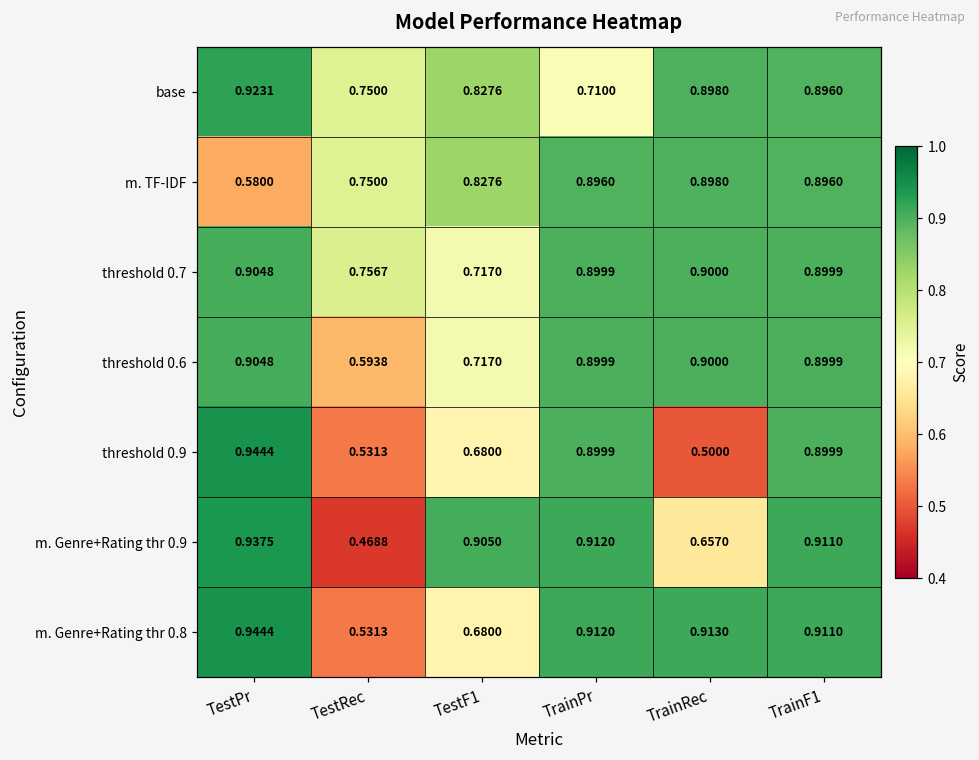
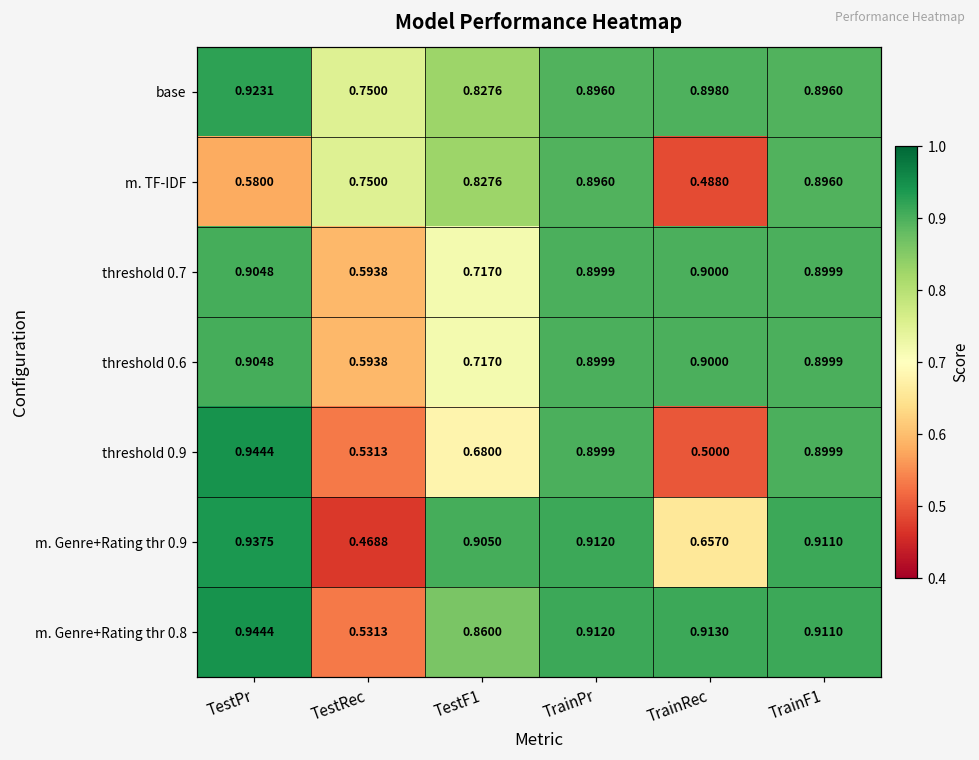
base, TrainPr: 0.7100 -> 0.8960
m. TF-IDF, TrainRec: 0.8980 -> 0.4880
threshold 0.7, TestRec: 0.7567 -> 0.5938
m. Genre+Rating thr 0.8, TestF1: 0.6800 -> 0.8600
